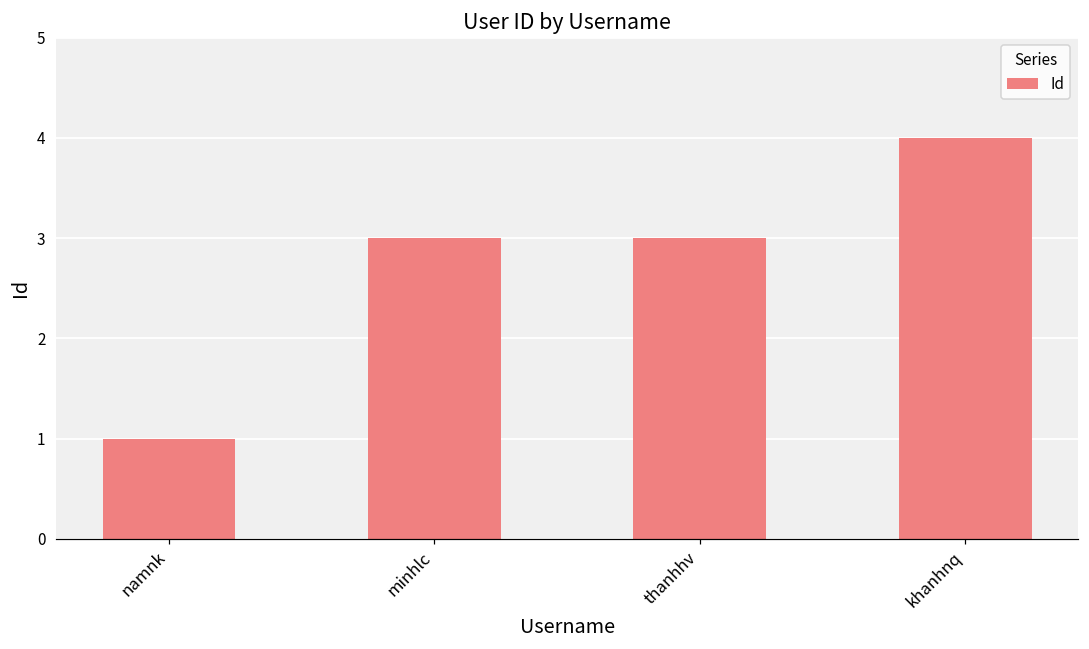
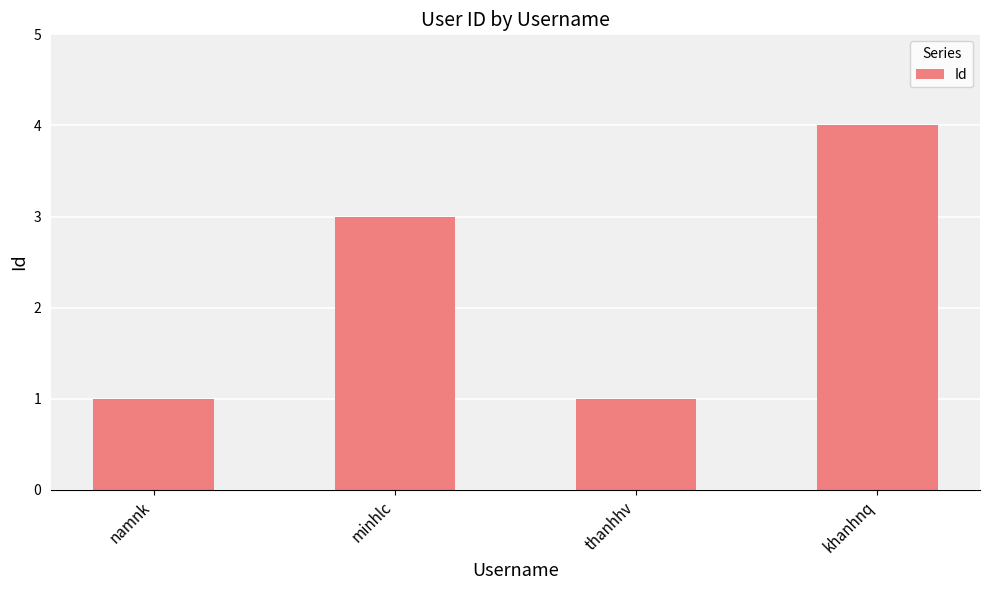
thanhhv: 3 -> 1
